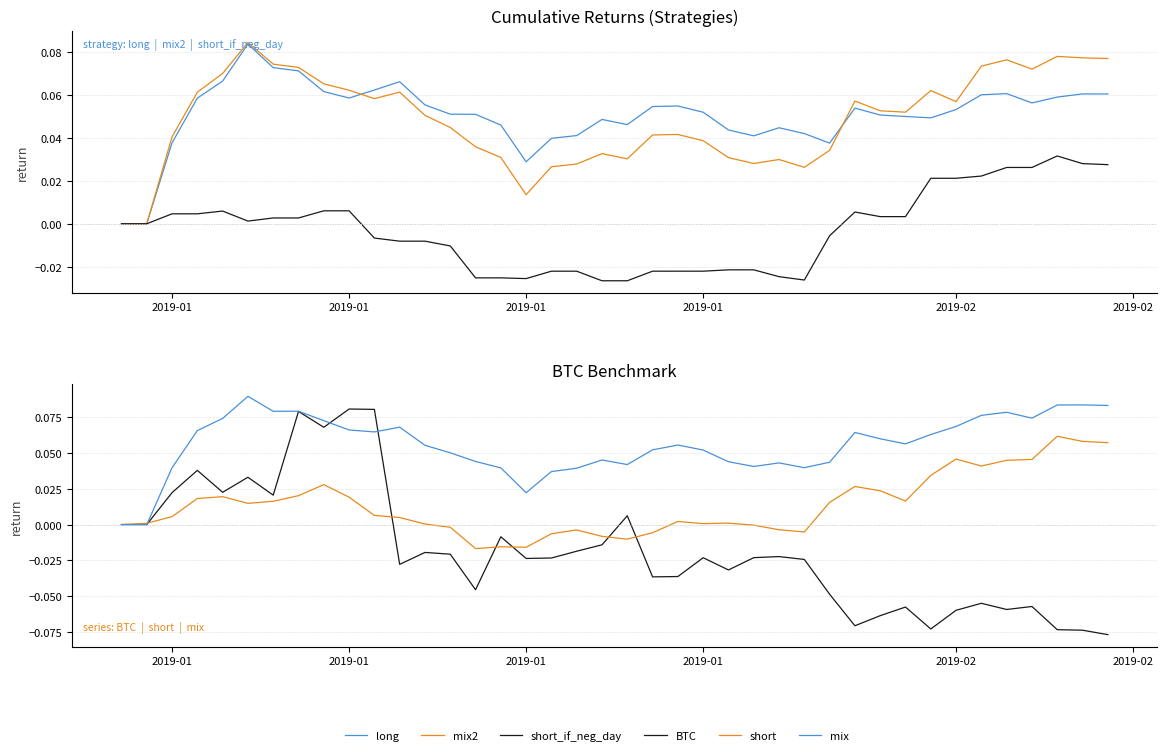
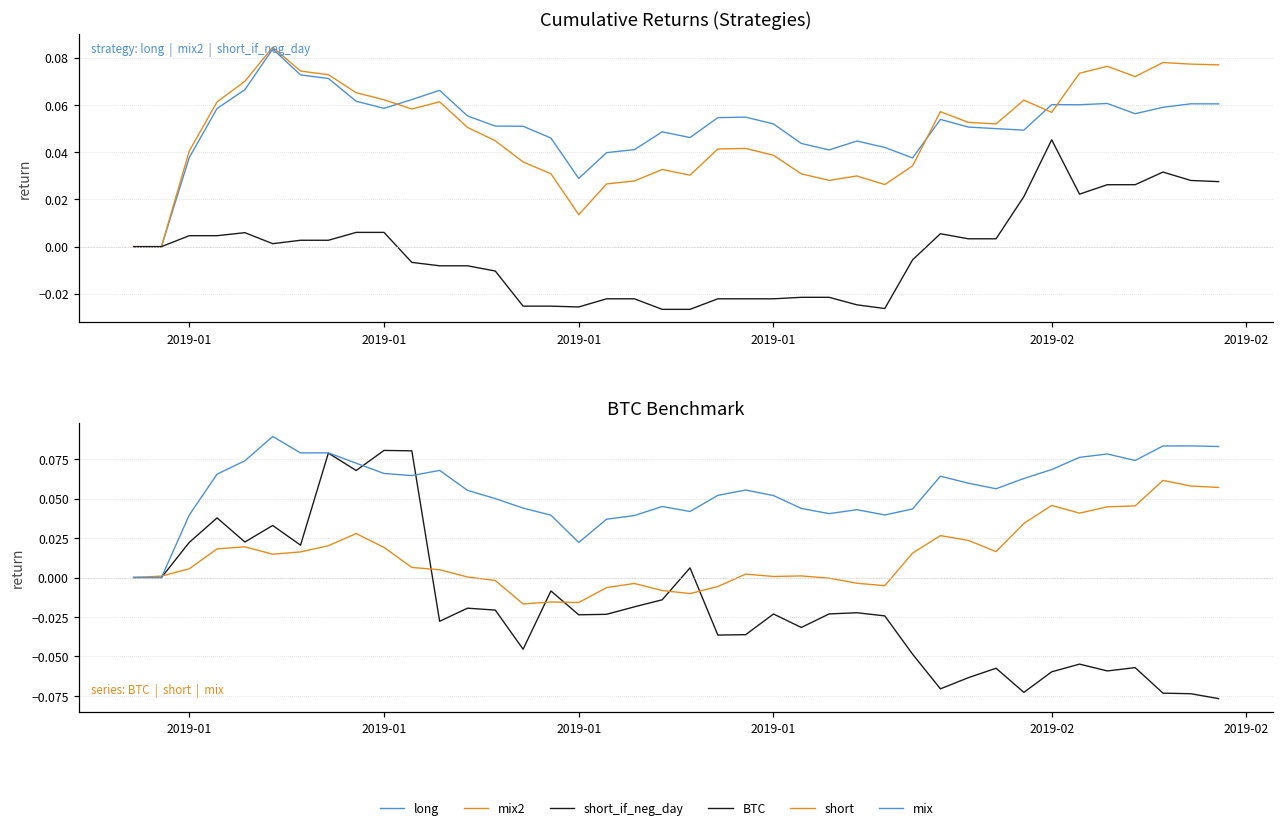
Cumulative Returns (Strategies), long, 2019-02: 0.053 -> 0.060
Cumulative Returns (Strategies), short_if_neg_day, 2019-02: 0.021 -> 0.045
